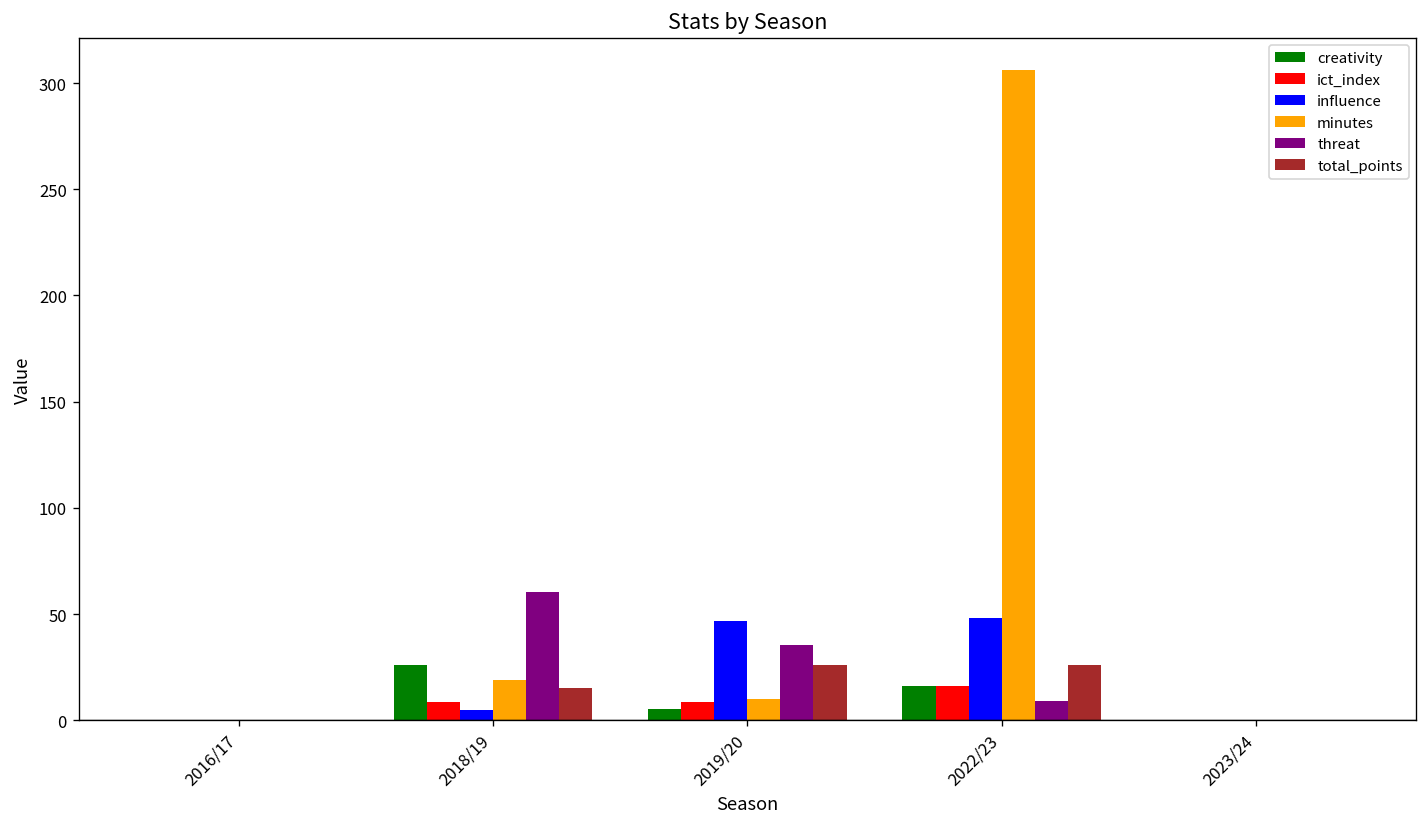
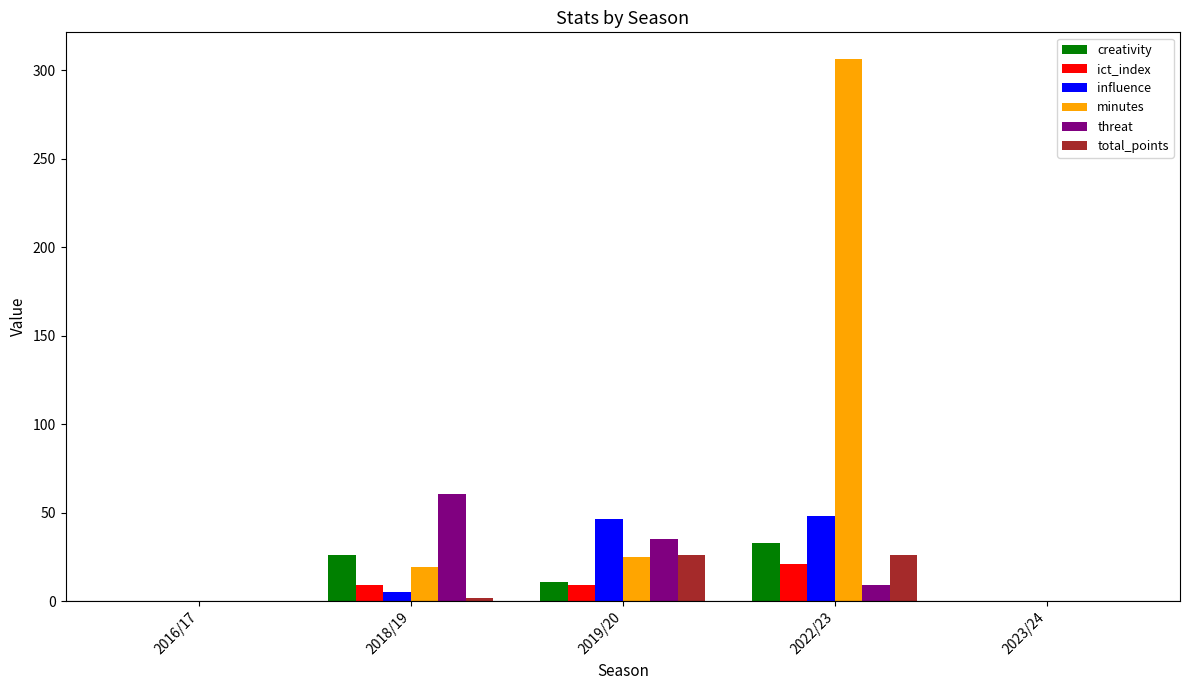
total_points, 2018/19: 15 -> 2
creativity, 2019/20: 5 -> 11
minutes, 2019/20: 10 -> 25
creativity, 2022/23: 16 -> 33
ict_index, 2022/23: 16 -> 21
